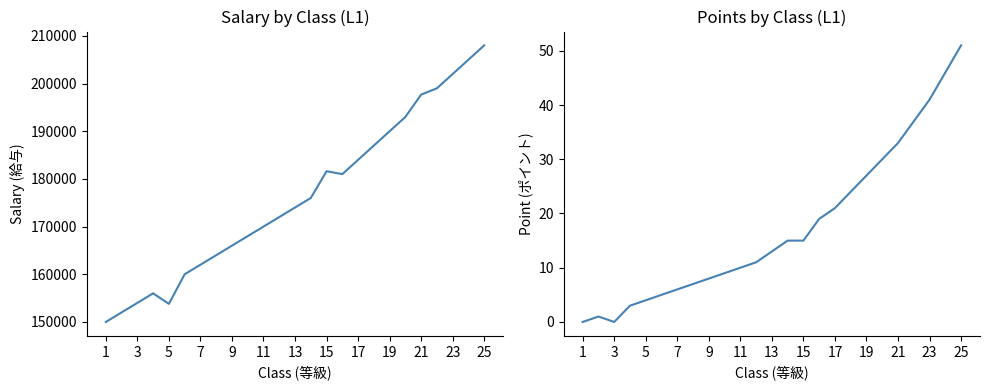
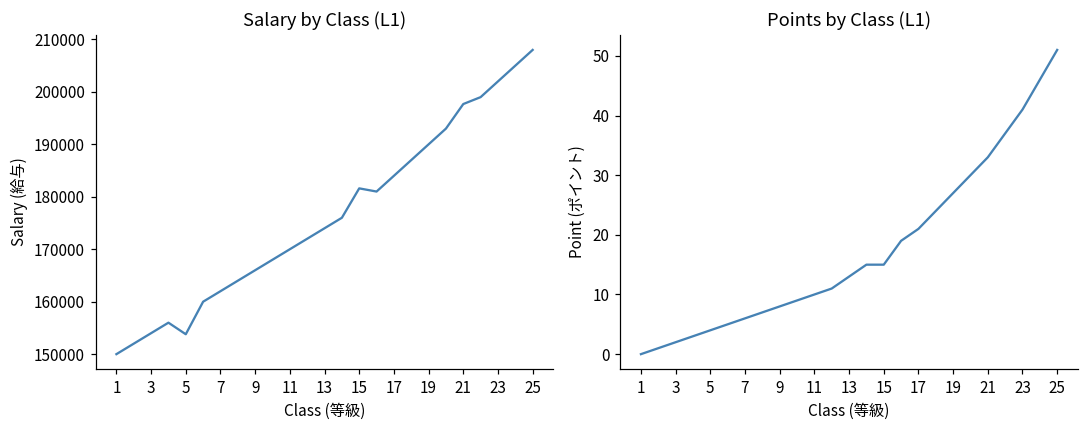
Points by Class (L1), 3: 0 -> 2
